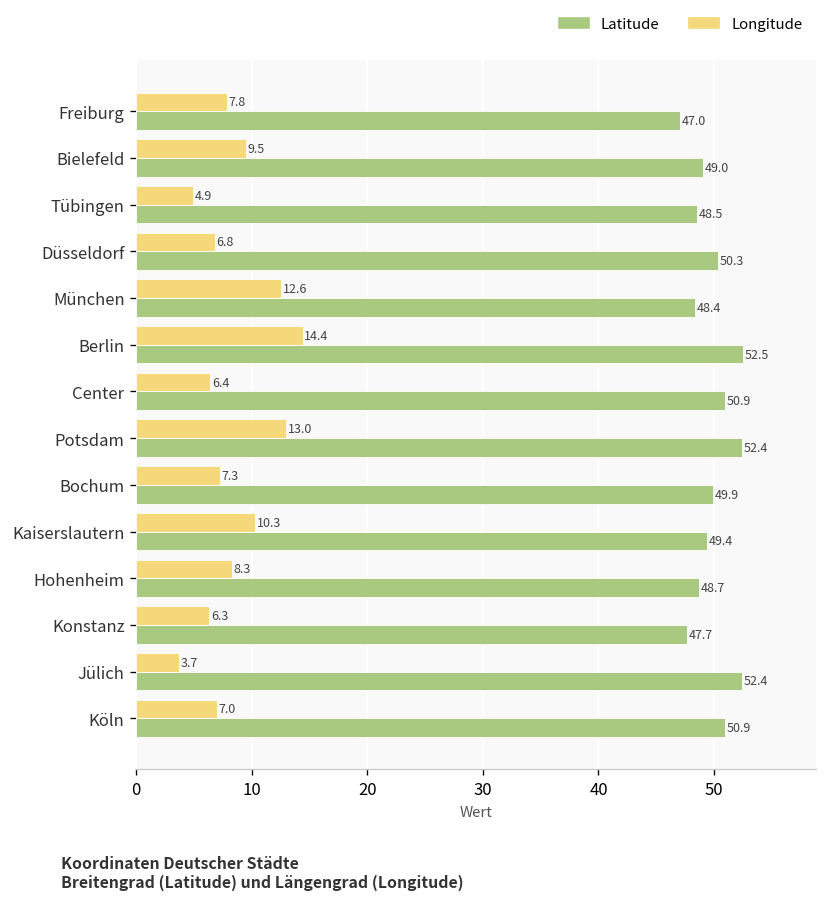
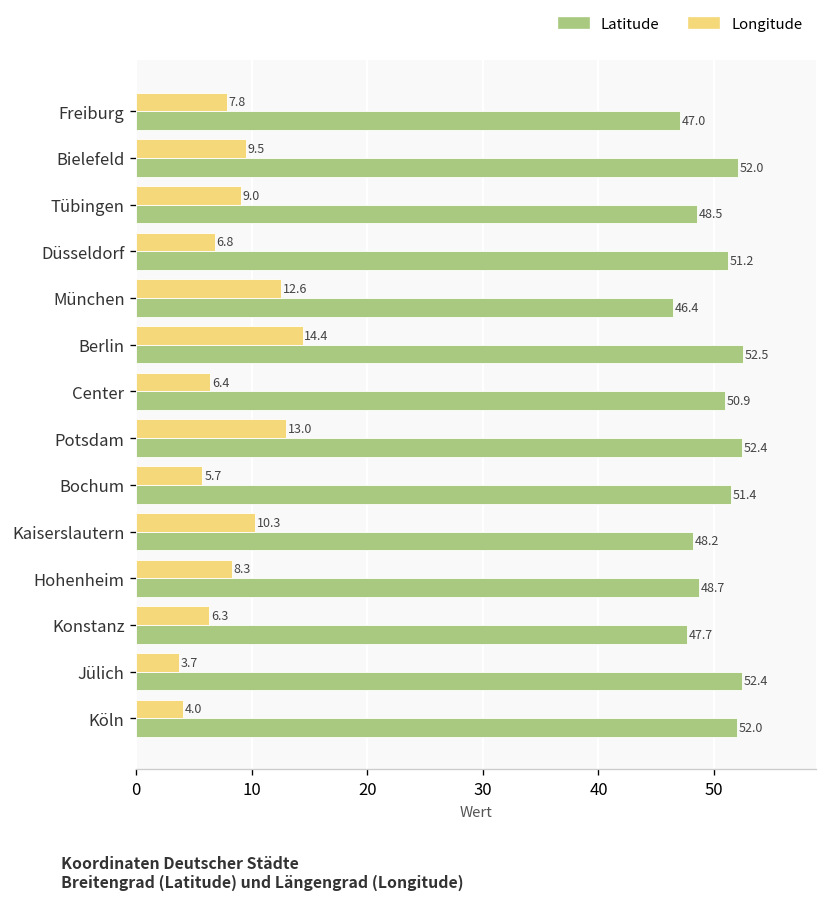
Latitude, Bielefeld: 49.0 -> 52.0
Longitude, Tübingen: 4.9 -> 9.0
Latitude, Düsseldorf: 50.3 -> 51.2
Latitude, München: 48.4 -> 46.4
Longitude, Bochum: 7.3 -> 5.7
Latitude, Bochum: 49.9 -> 51.4
Latitude, Kaiserslautern: 49.4 -> 48.2
Longitude, Köln: 7.0 -> 4.0
Latitude, Köln: 50.9 -> 52.0
